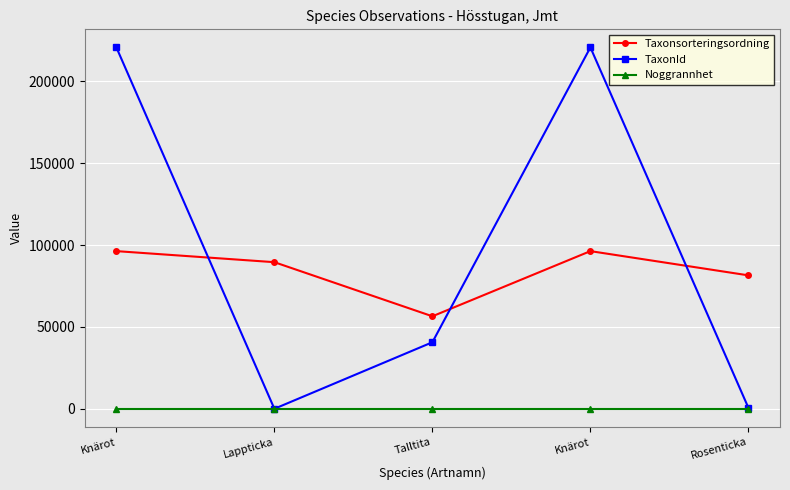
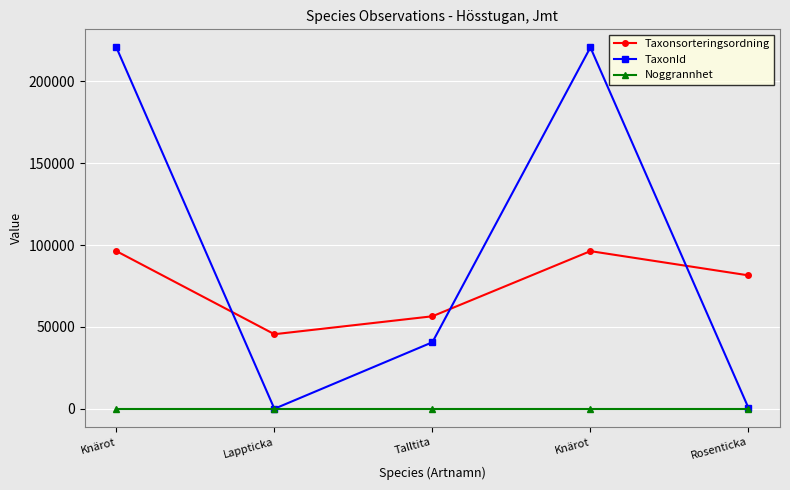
Taxonsorteringsordning, Lappticka: 90000 -> 46000
